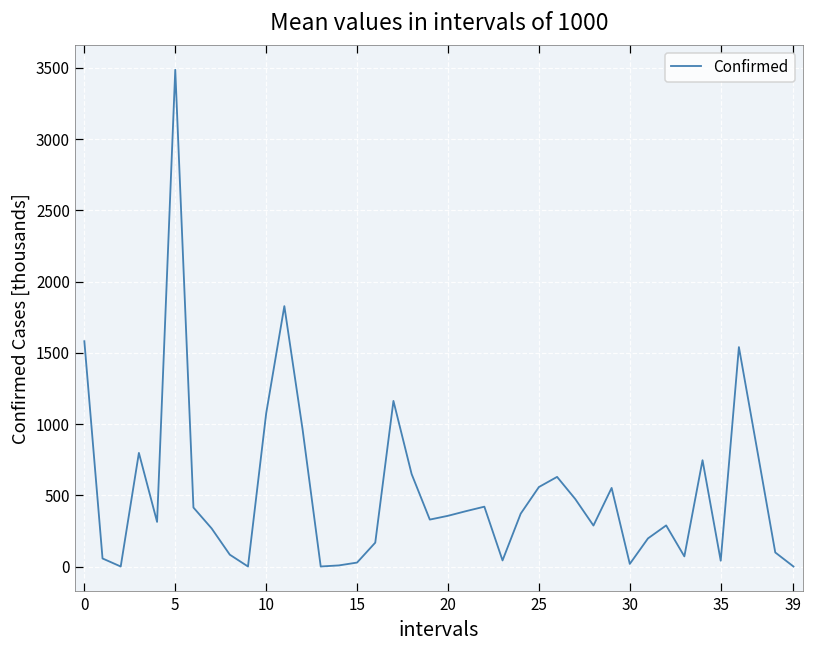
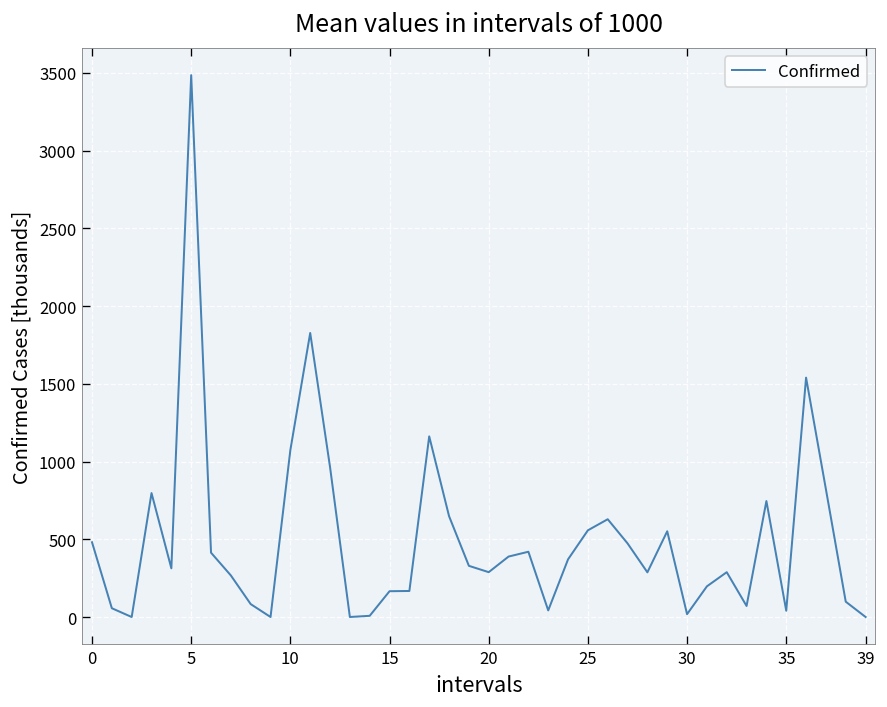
0: 1580 -> 480
15: 30 -> 170
20: 360 -> 290
